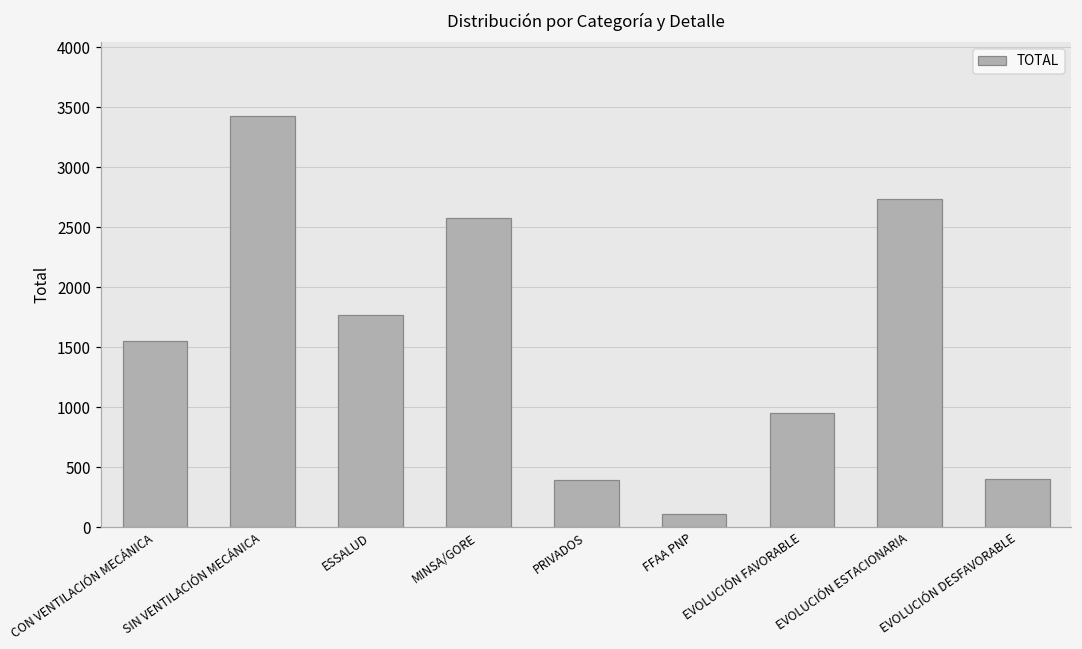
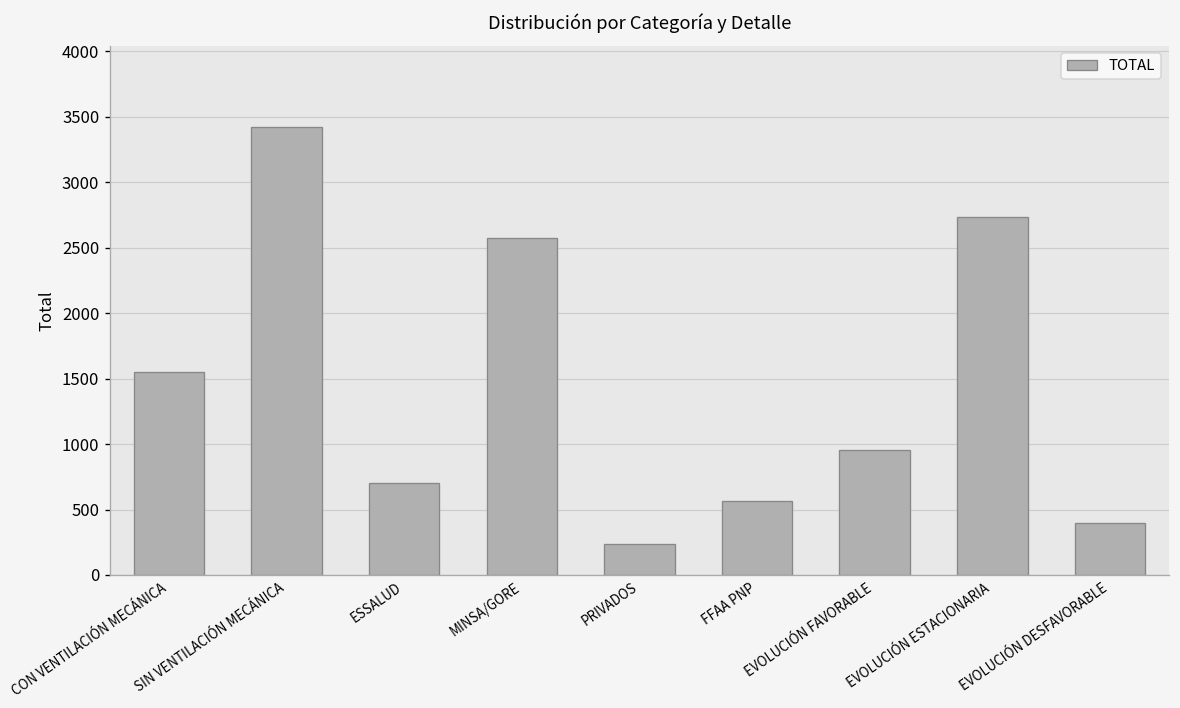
ESSALUD: 1770 -> 710
PRIVADOS: 390 -> 240
FFAA PNP: 110 -> 560
